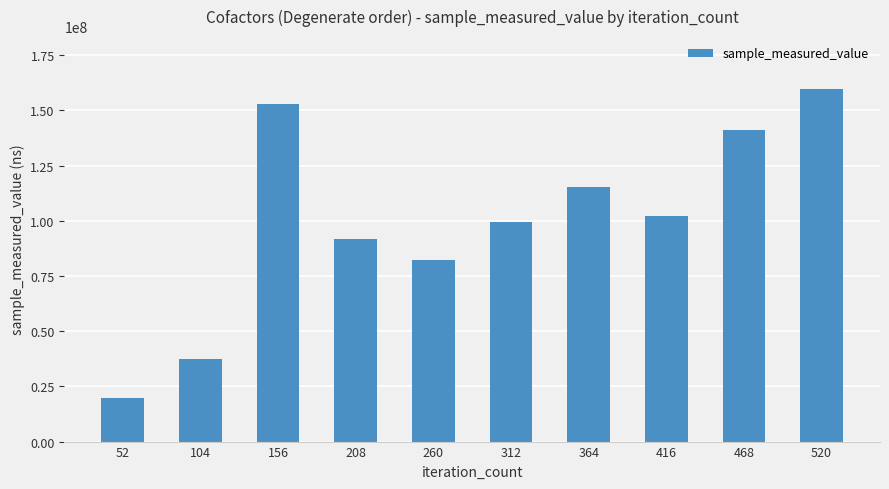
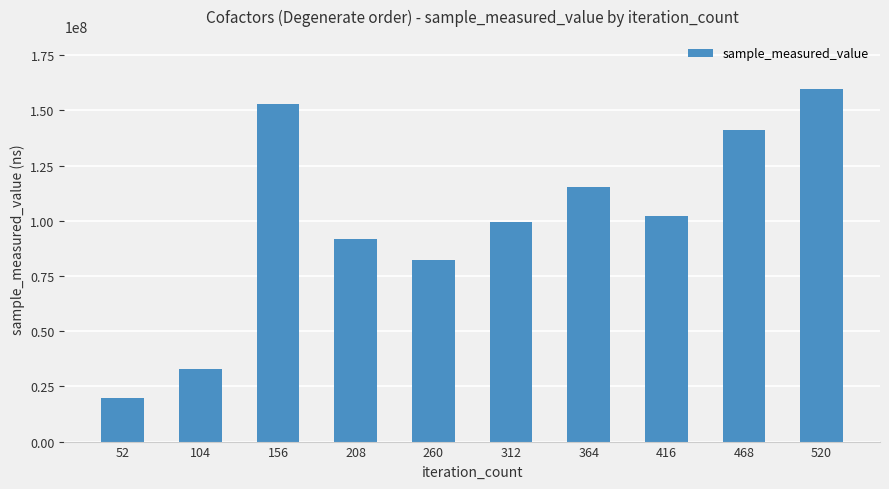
104: 37000000 -> 33000000
